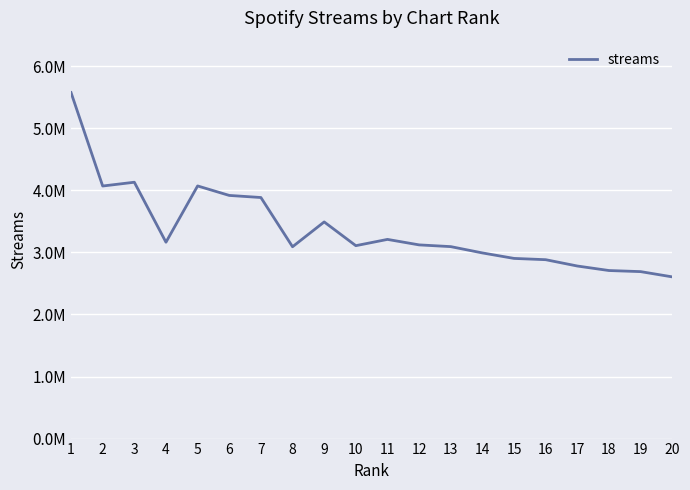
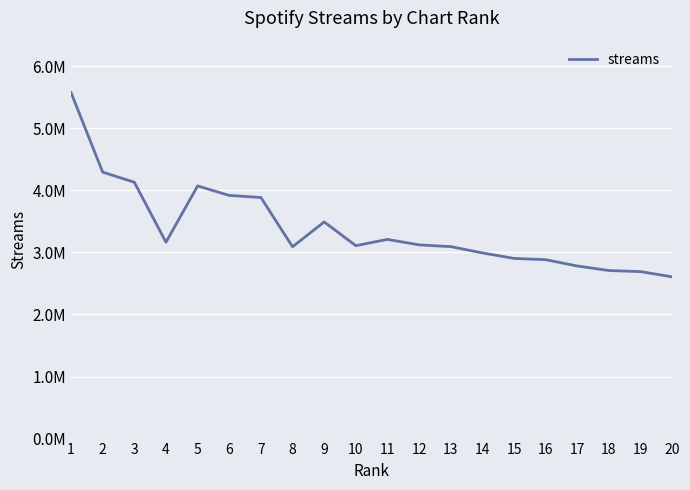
2: 4100000 -> 4300000
